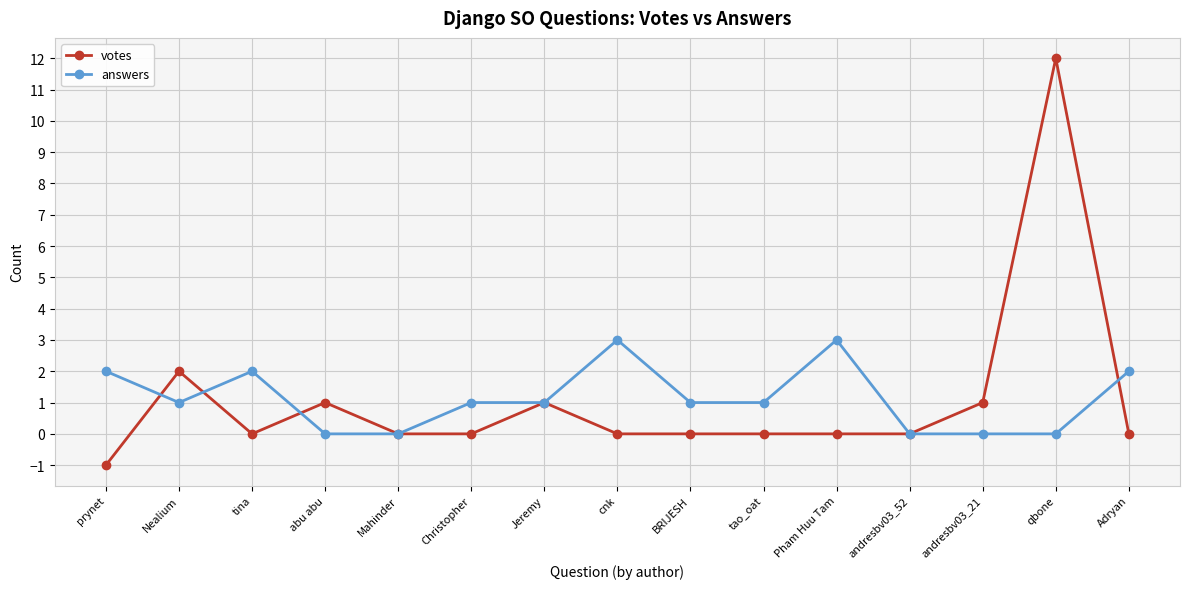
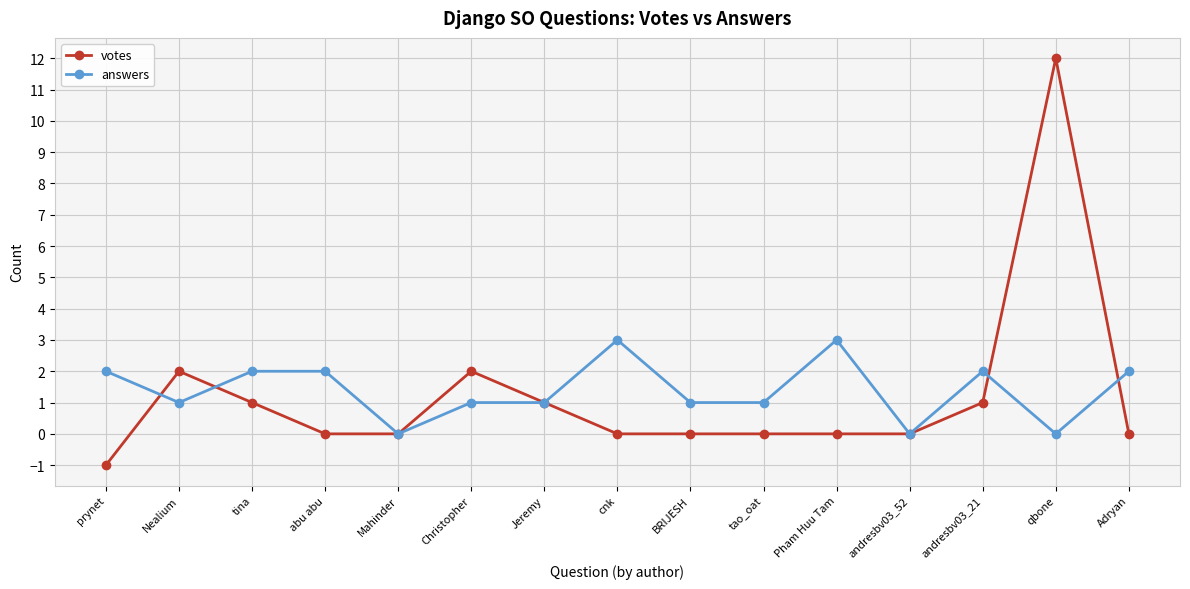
votes, tina: 0 -> 1
votes, abu abu: 1 -> 0
answers, abu abu: 0 -> 2
votes, Christopher: 0 -> 2
answers, andresbv03_21: 0 -> 2
